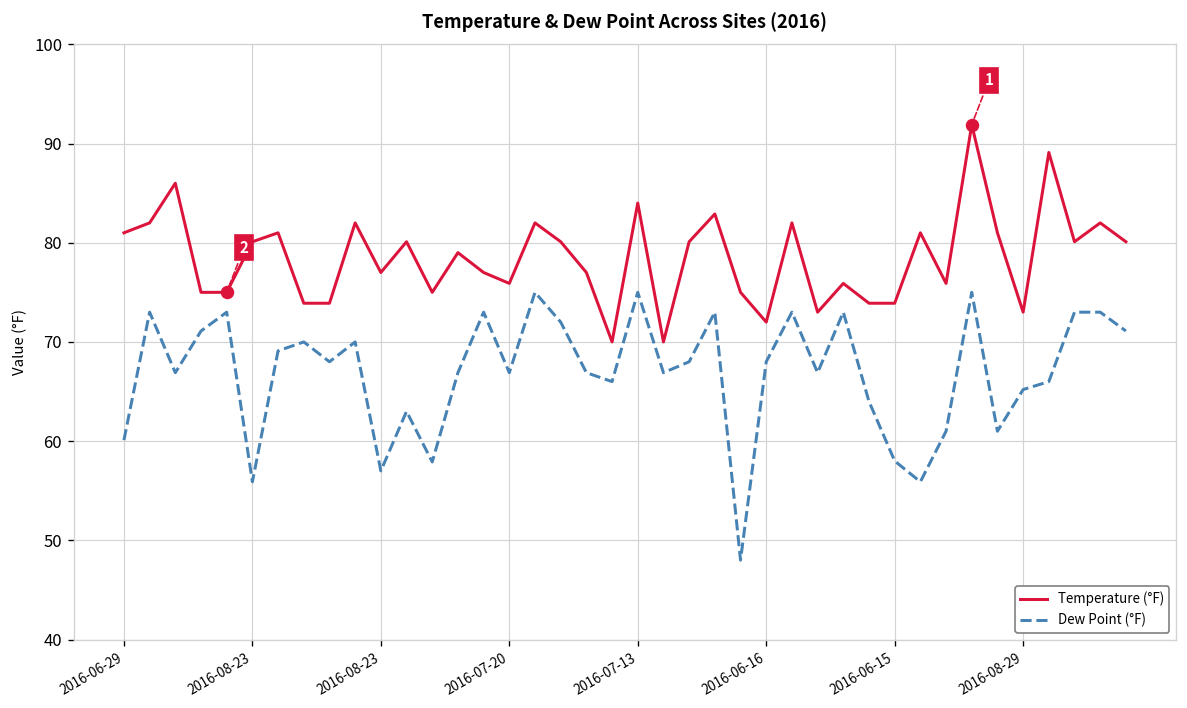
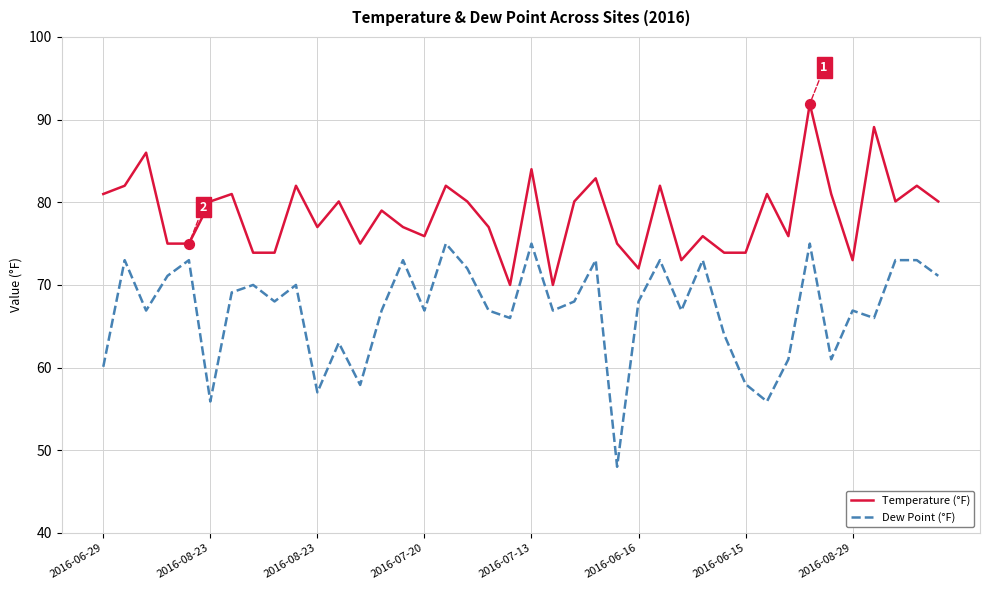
Dew Point (°F), 2016-08-29: 65 -> 67
